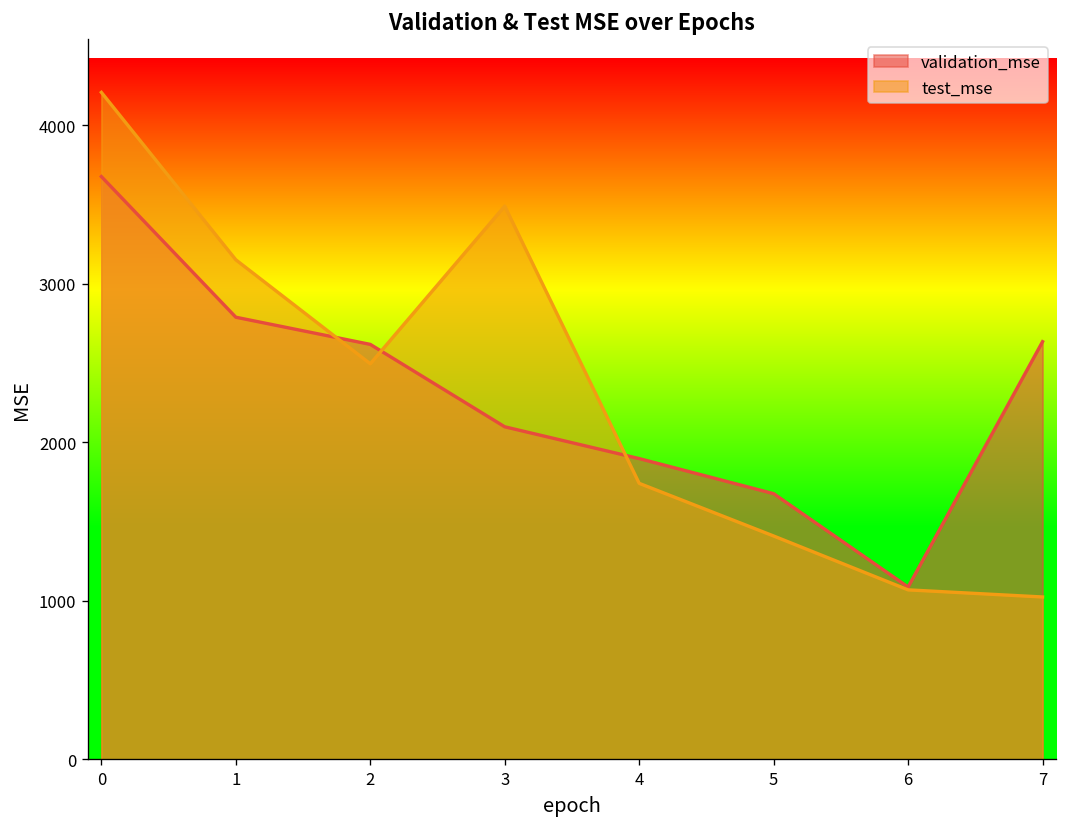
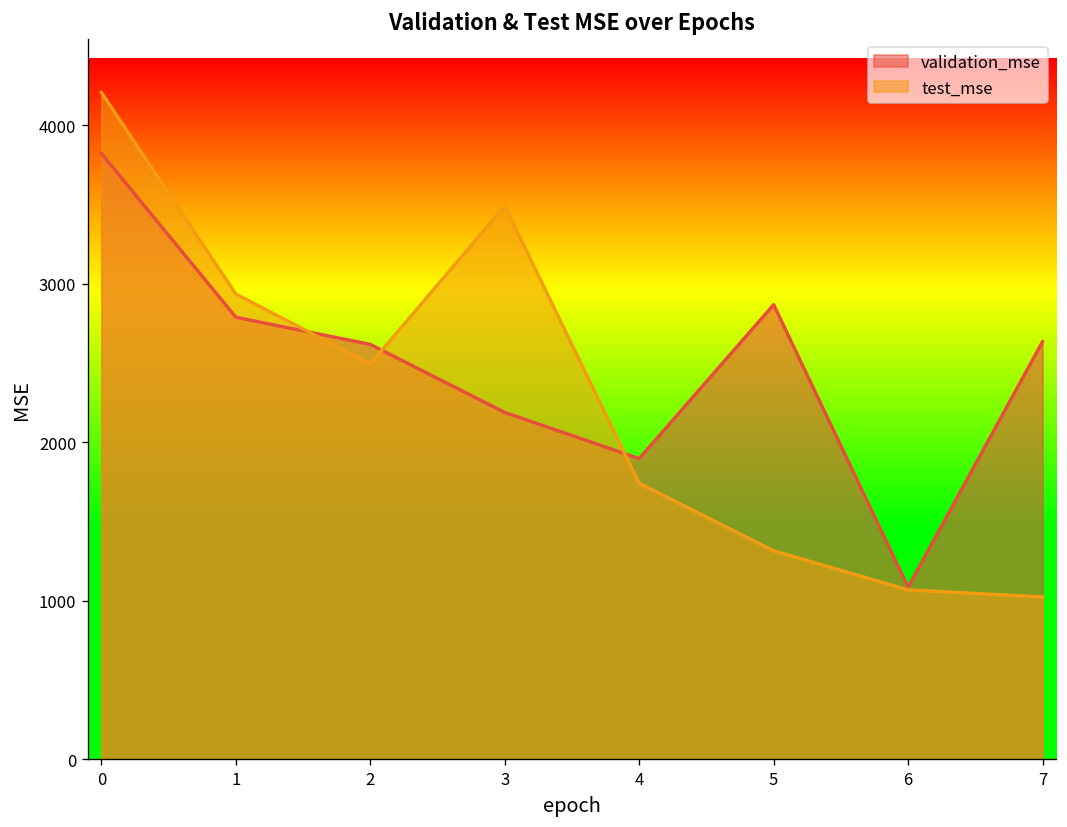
validation_mse, 0: 3680 -> 3820
test_mse, 1: 3150 -> 2930
validation_mse, 3: 2100 -> 2190
validation_mse, 5: 1680 -> 2870
test_mse, 5: 1410 -> 1320
